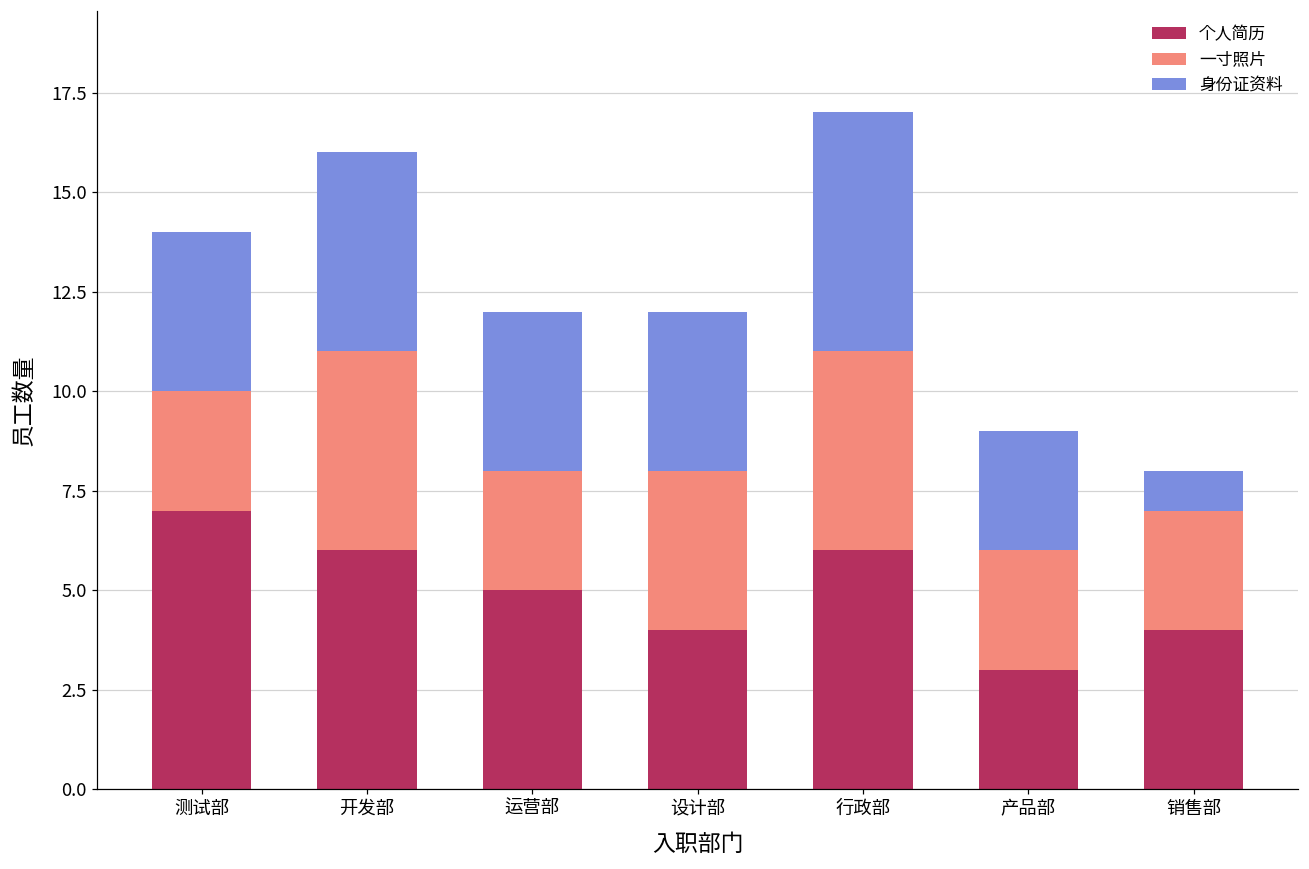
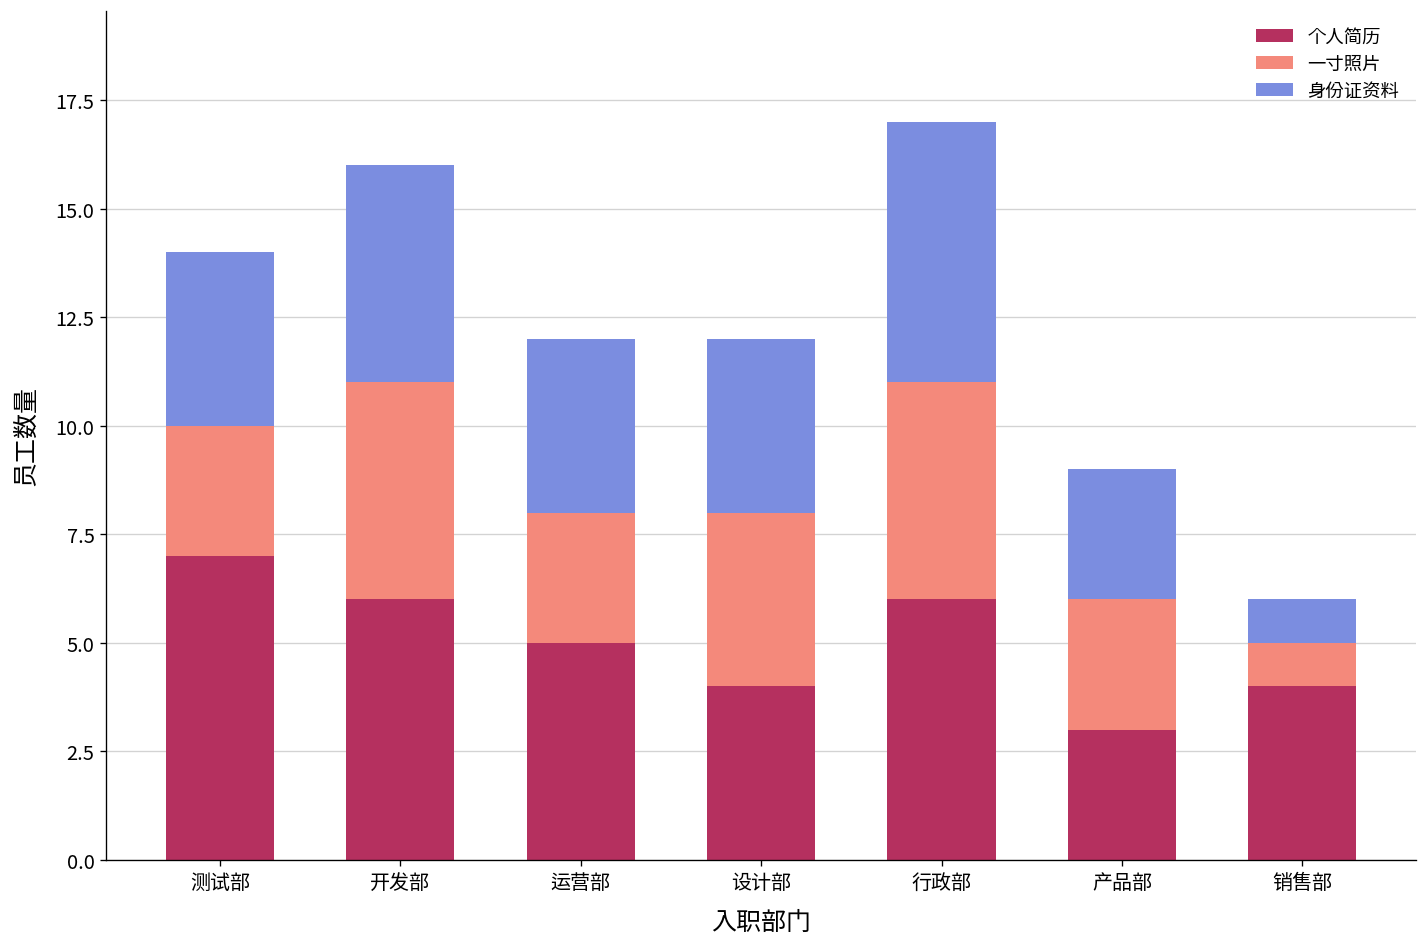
一寸照片, 销售部: 3 -> 1
